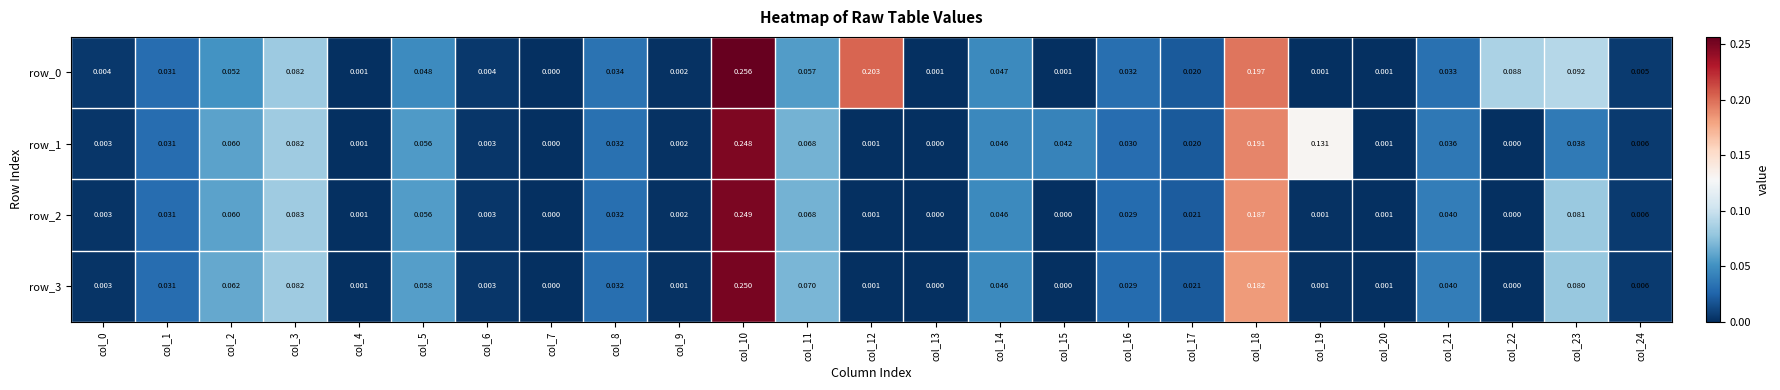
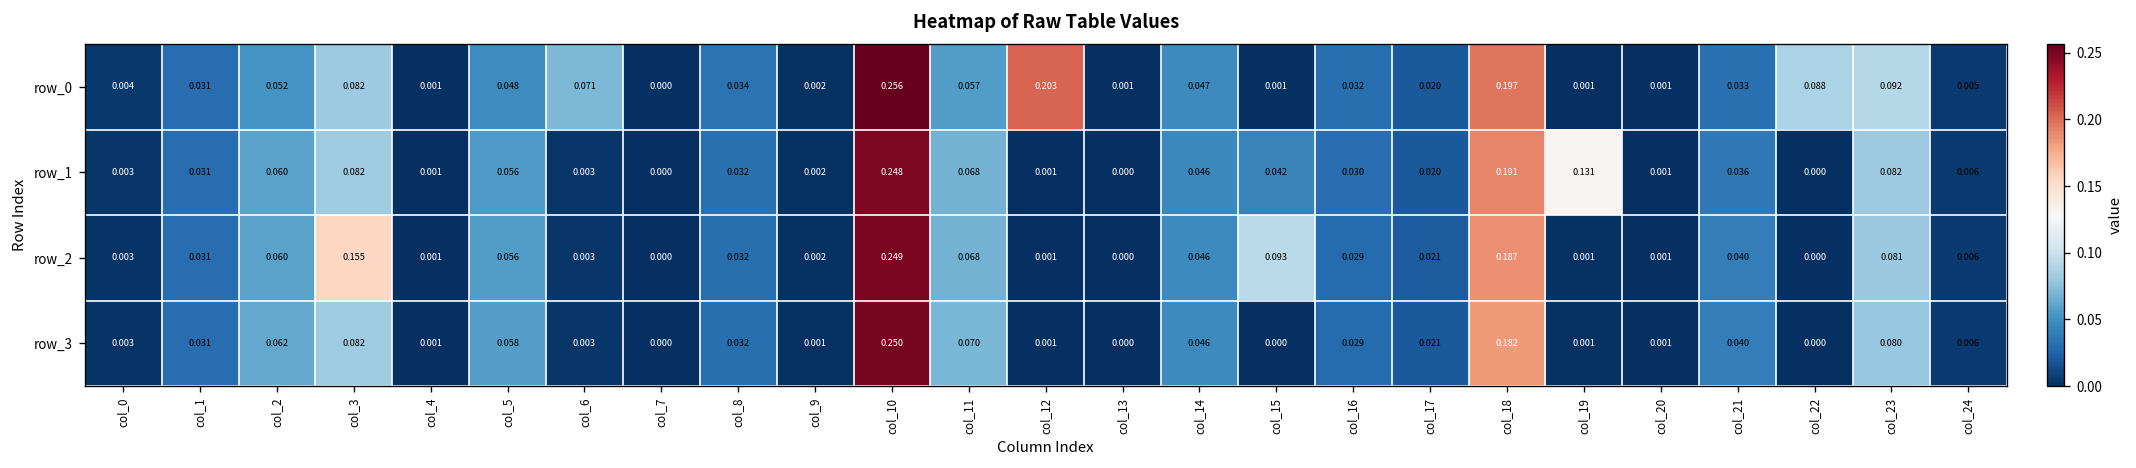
row_0, col_6: 0.004 -> 0.071
row_1, col_23: 0.038 -> 0.082
row_2, col_3: 0.083 -> 0.155
row_2, col_15: 0.000 -> 0.093
